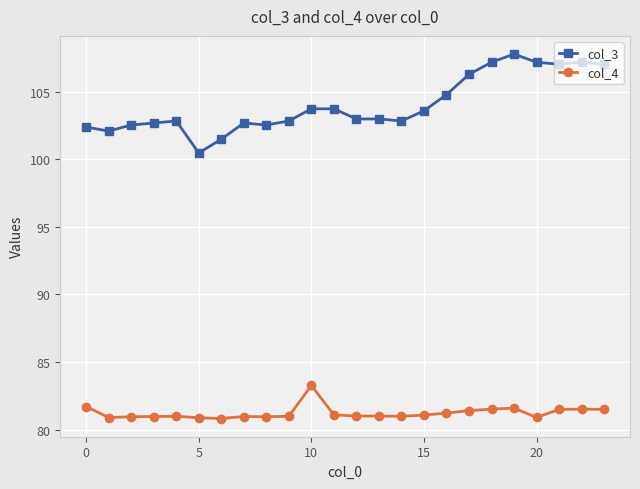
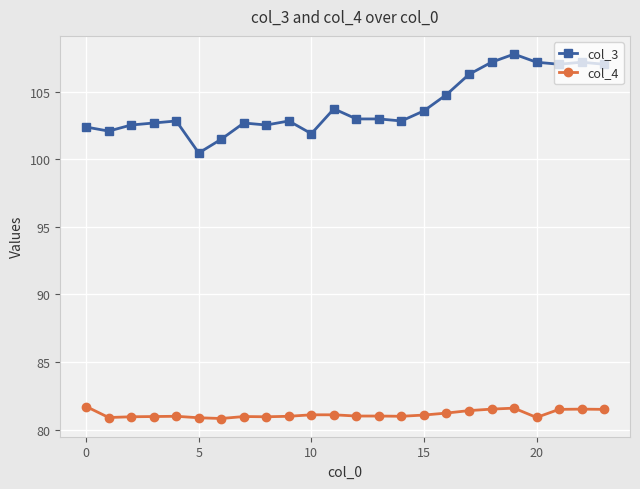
col_3, 10: 103.7 -> 101.9
col_4, 10: 83.3 -> 81.1
